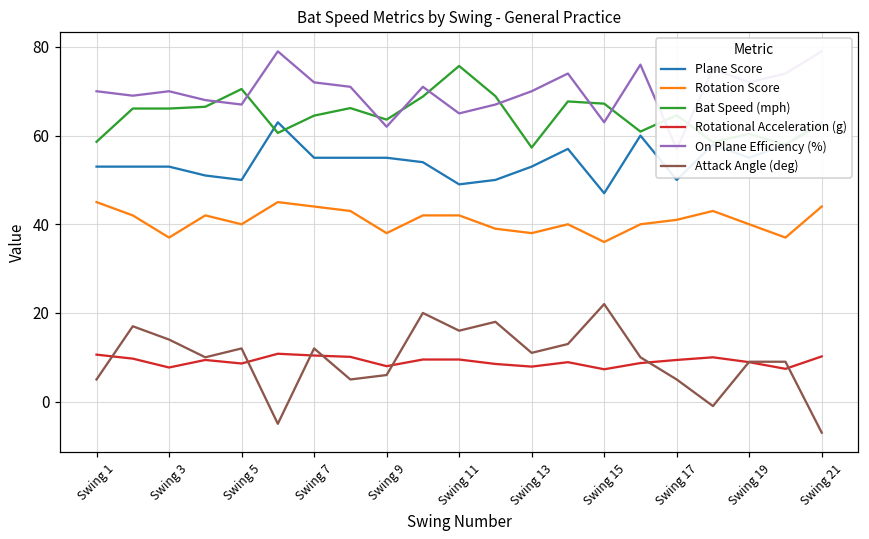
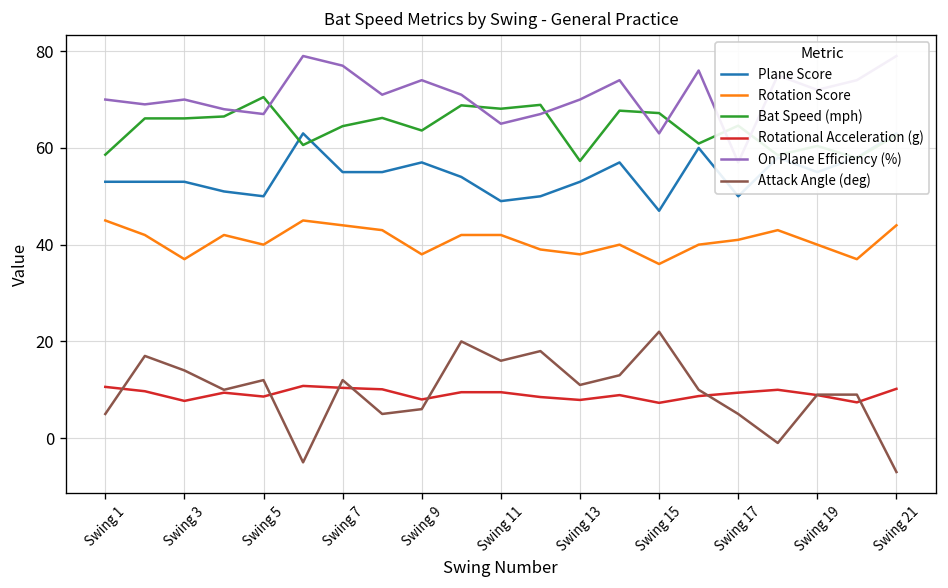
On Plane Efficiency (%), Swing 7: 72 -> 77
Plane Score, Swing 9: 55 -> 57
On Plane Efficiency (%), Swing 9: 62 -> 74
Bat Speed (mph), Swing 11: 76 -> 68
